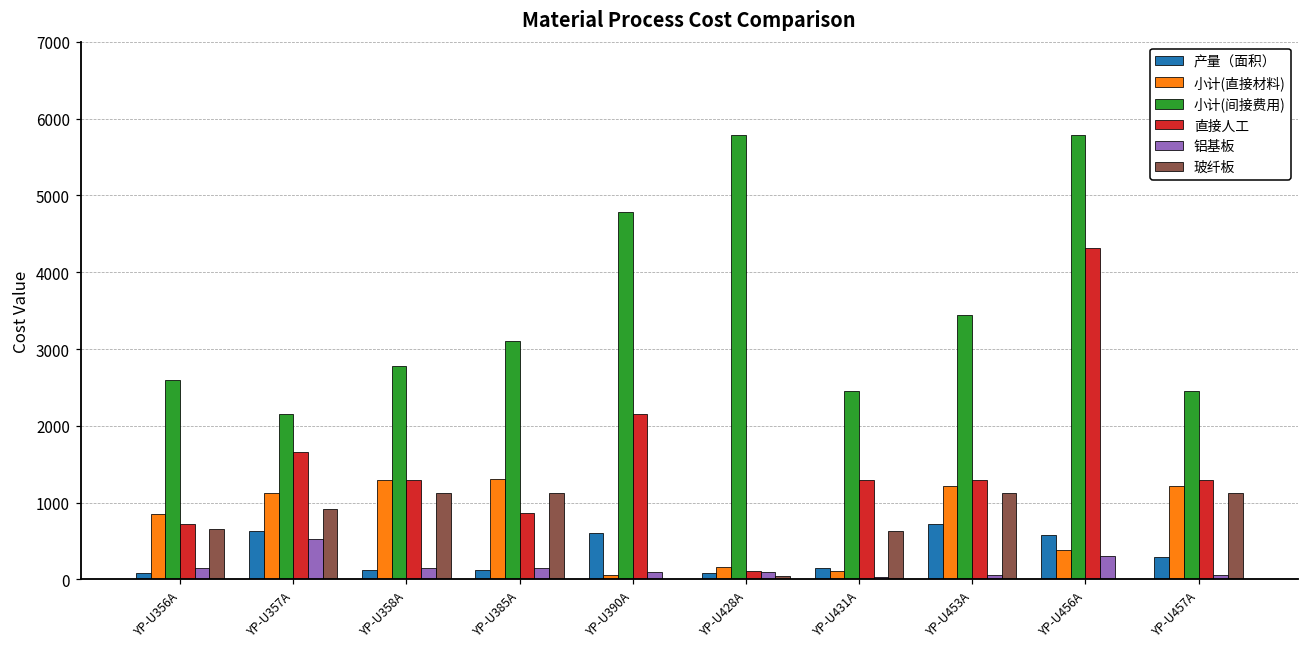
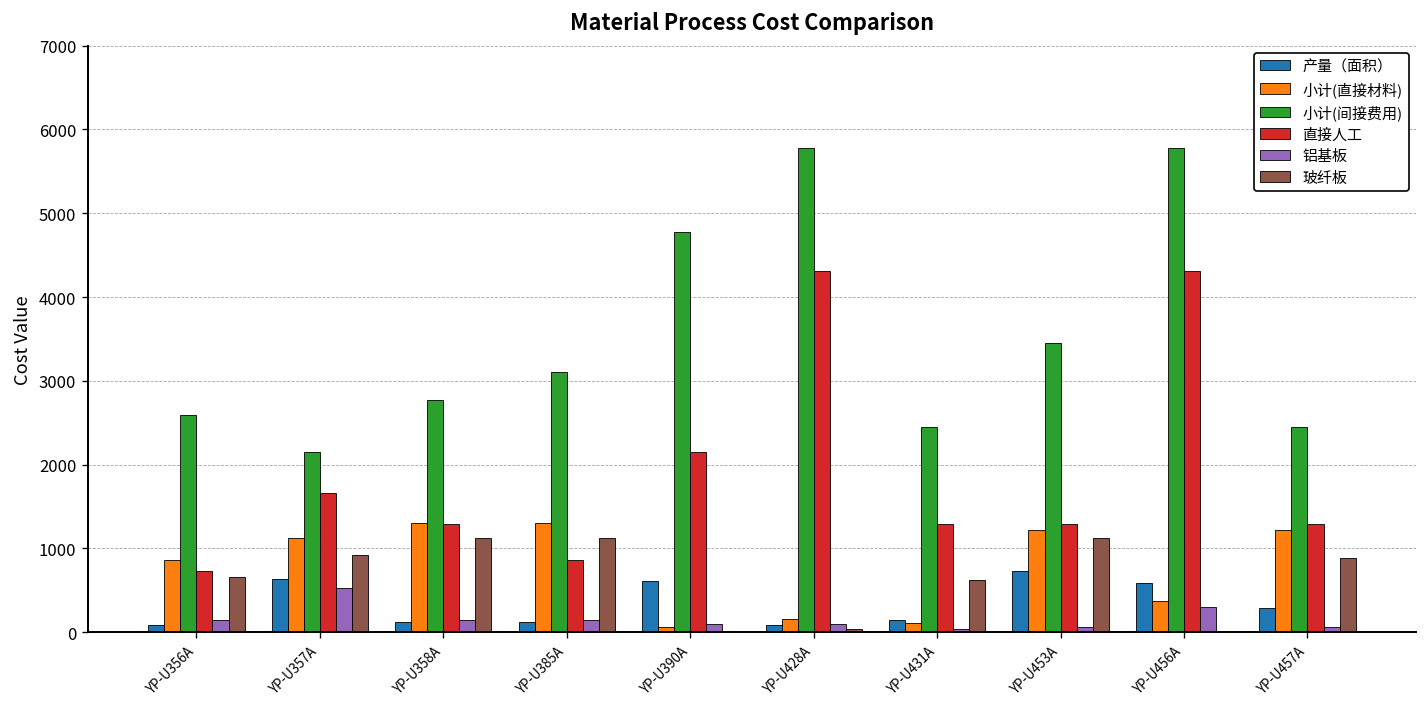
直接人工, YP-U428A: 100 -> 4300
玻纤板, YP-U457A: 1100 -> 900
